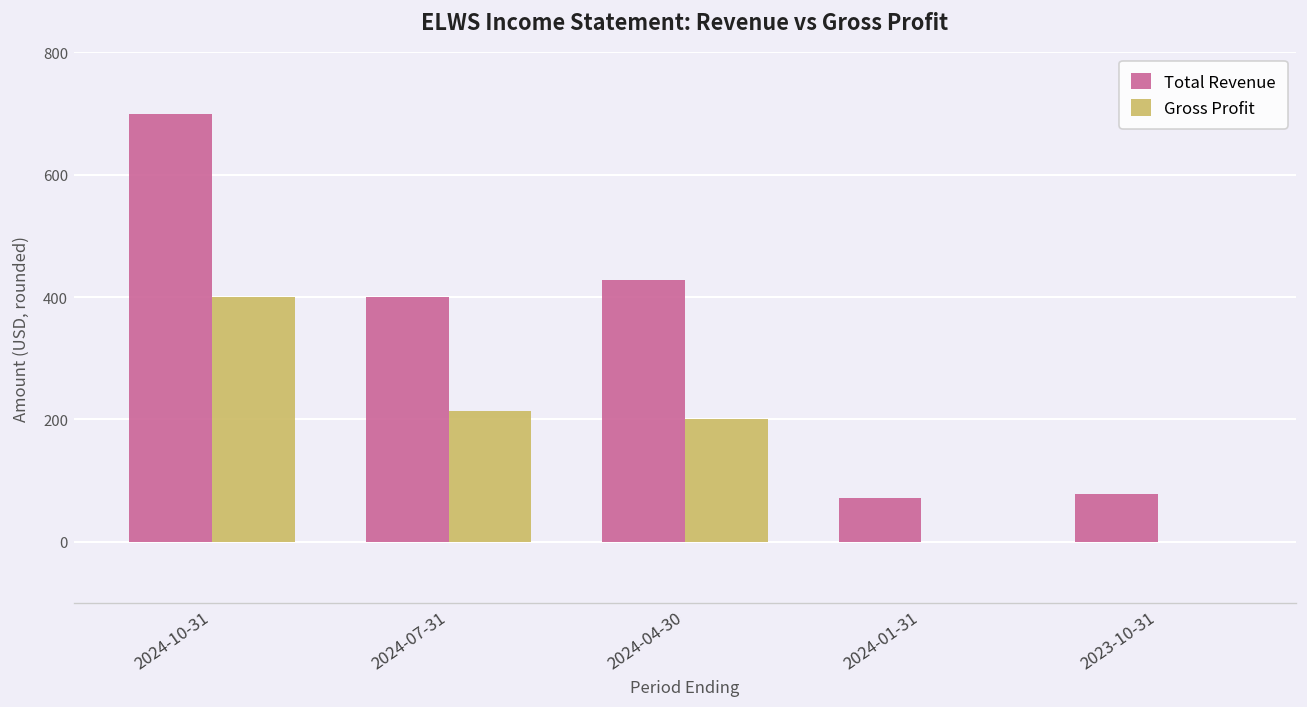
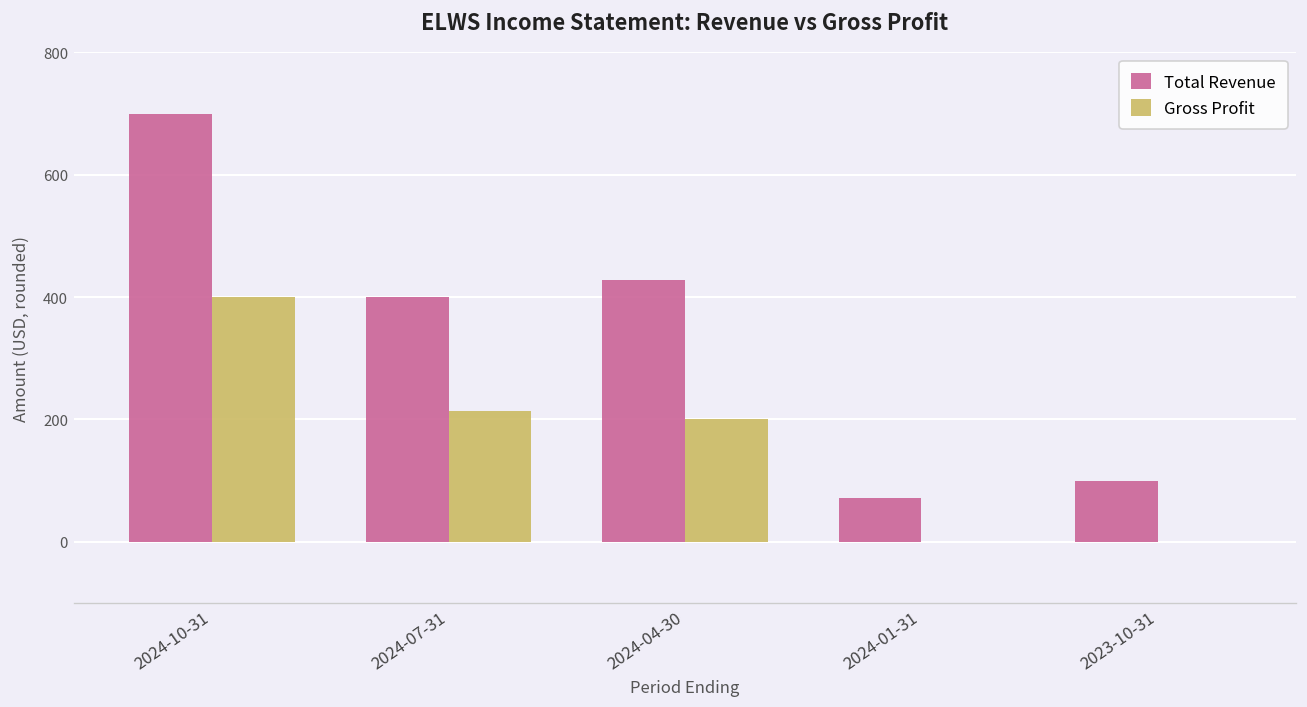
Total Revenue, 2023-10-31: 80 -> 100
